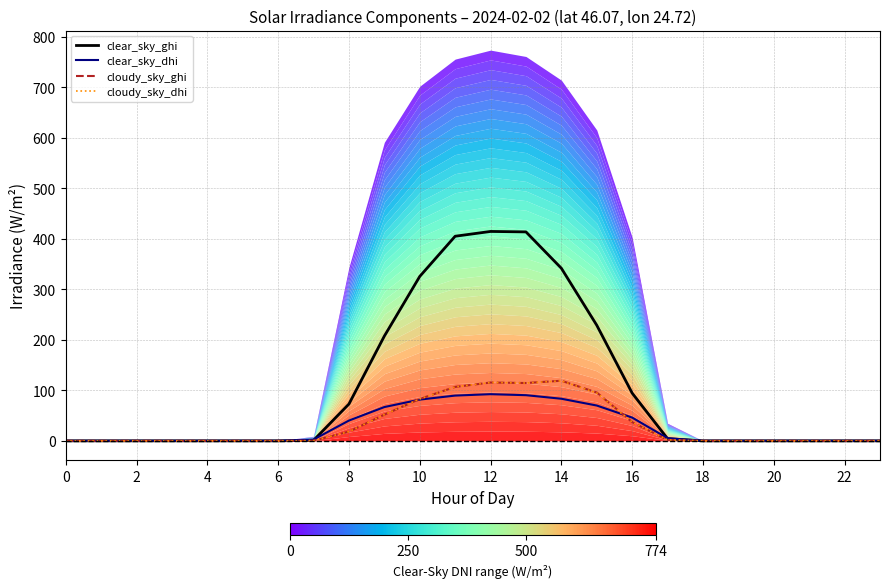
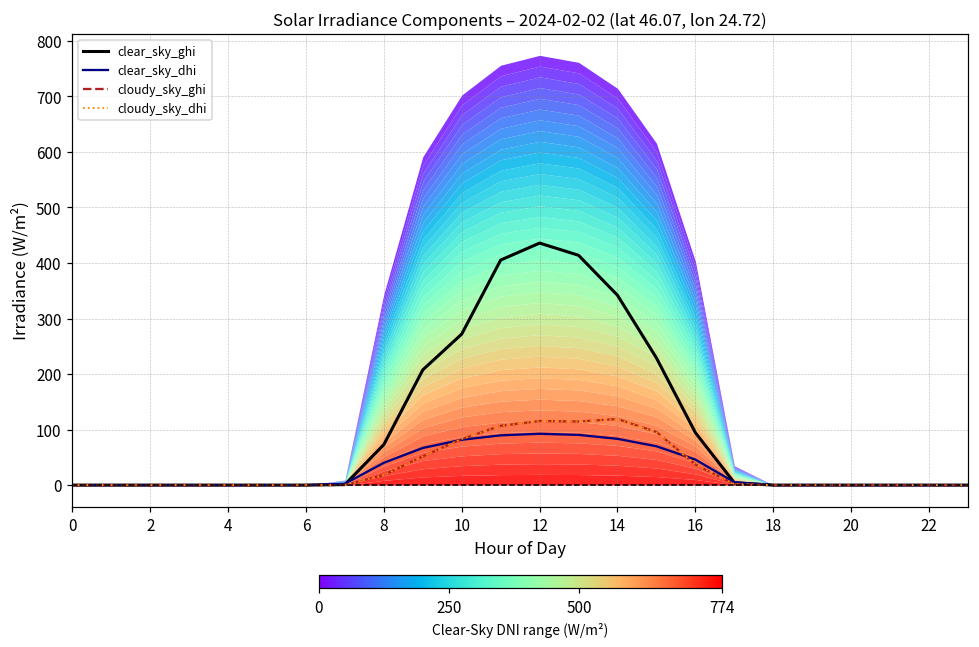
clear_sky_ghi, 10: 330 -> 270
clear_sky_ghi, 12: 410 -> 440
